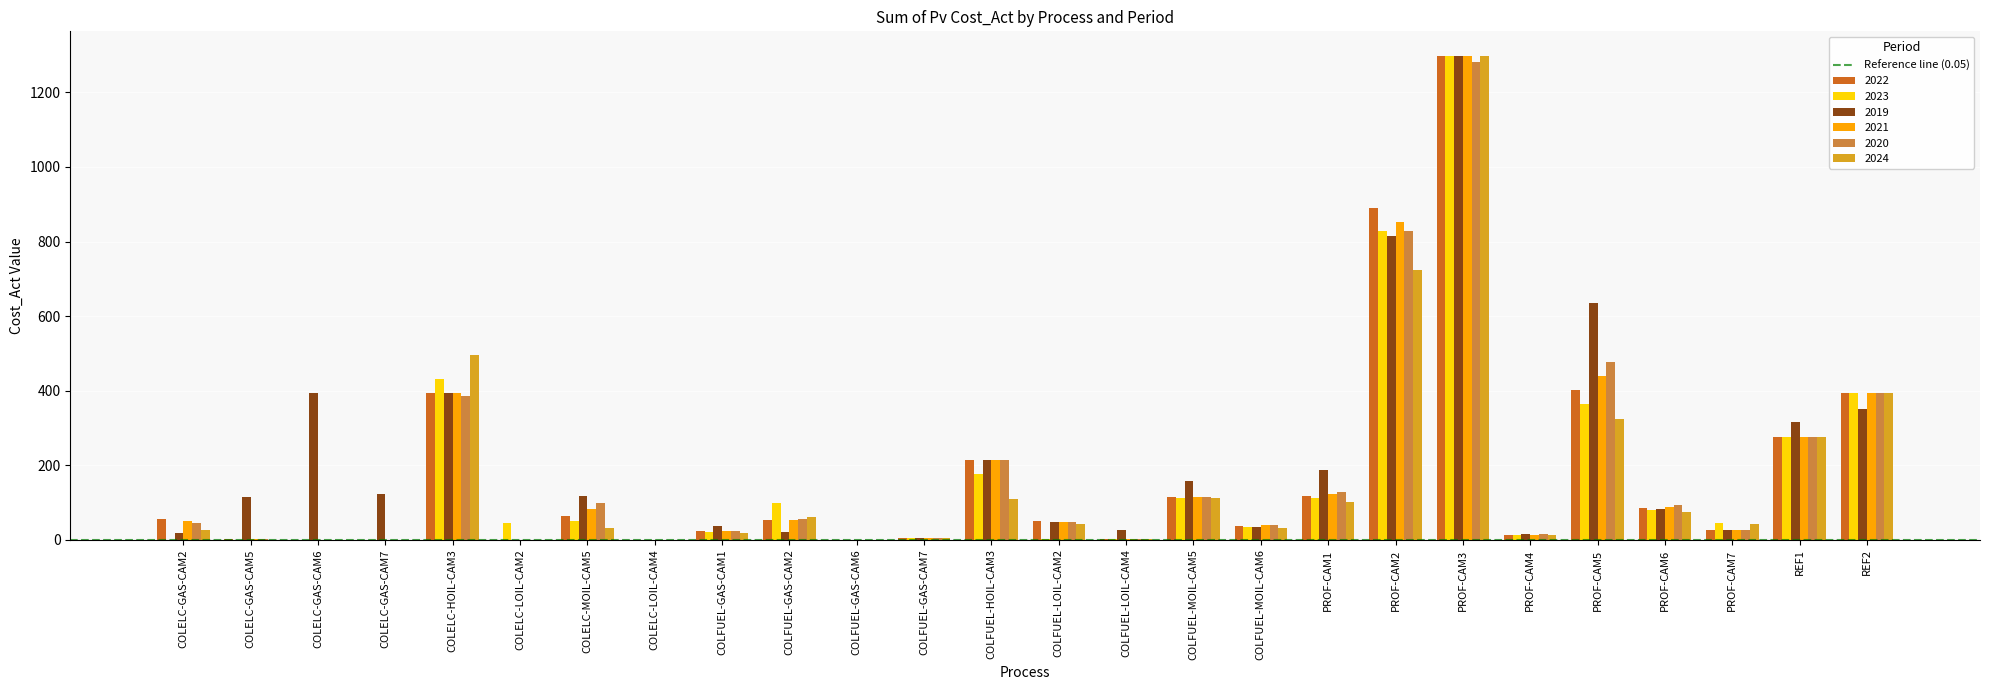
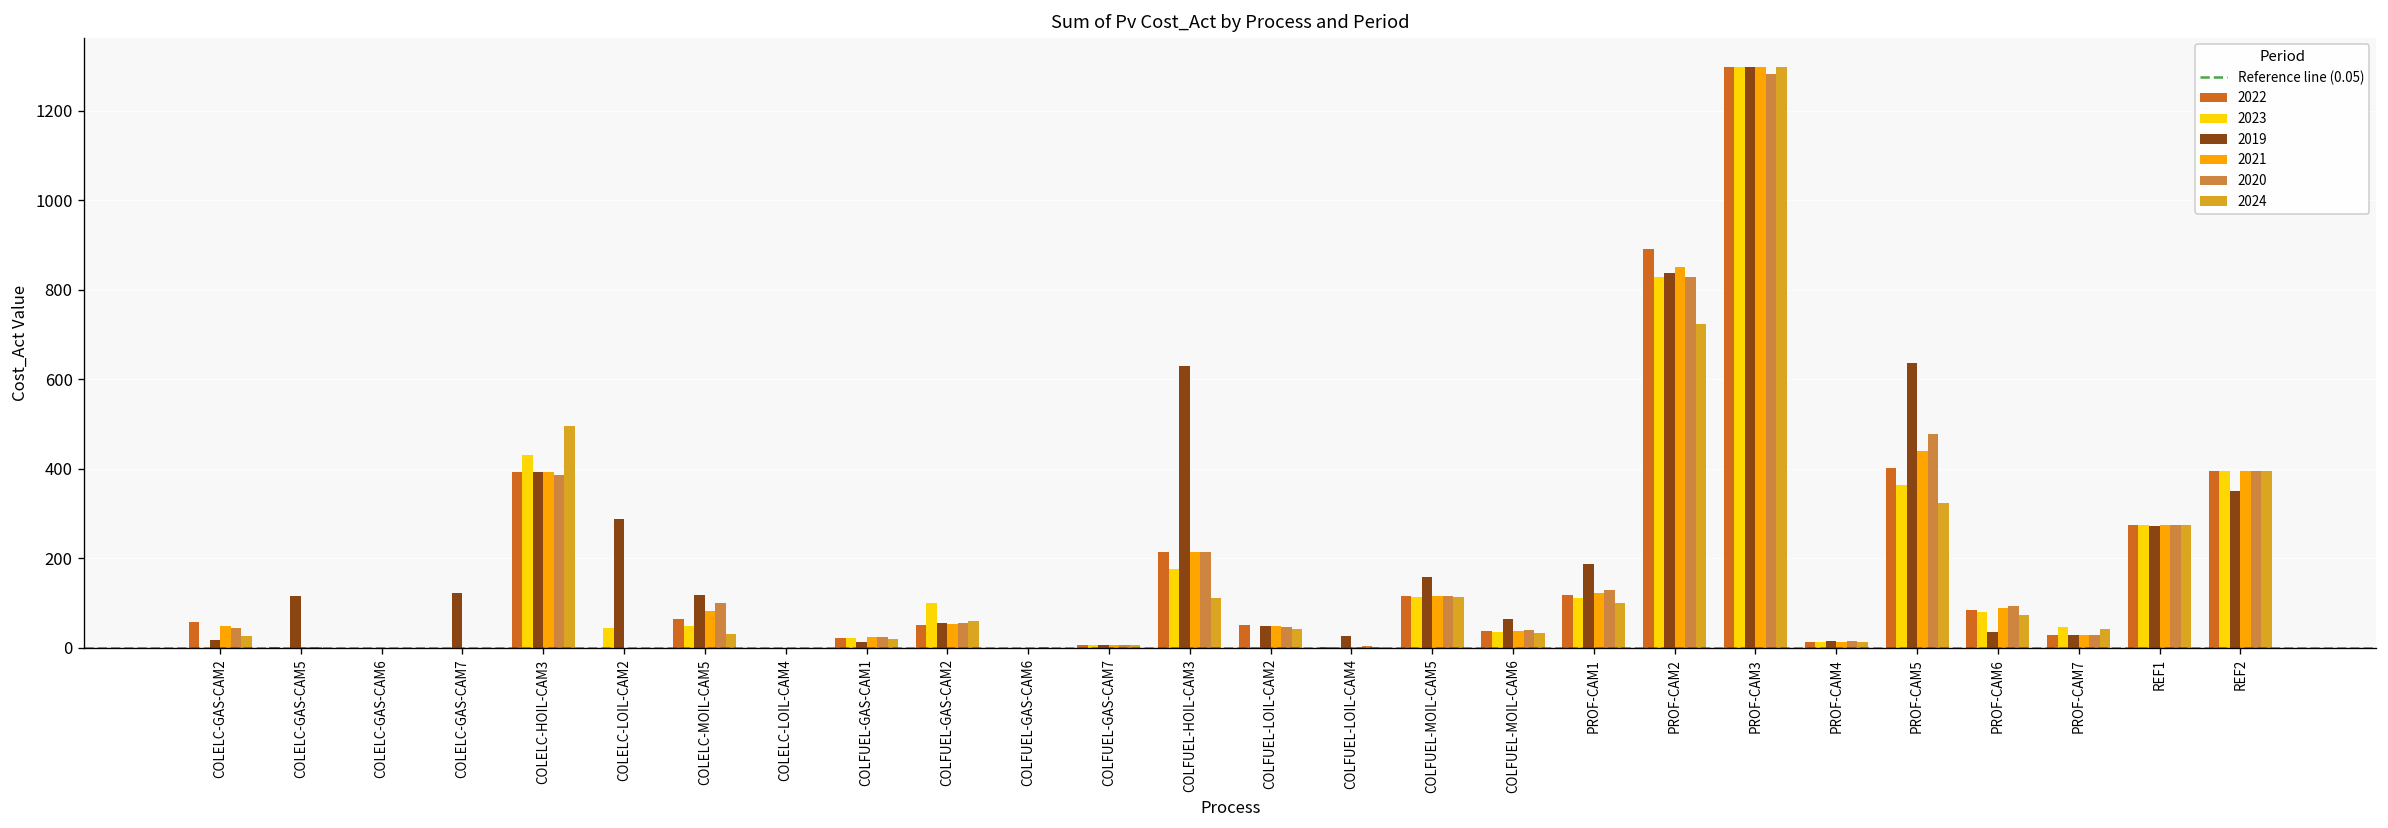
2019, COLELC-GAS-CAM6: 390 -> 0
2019, COLELC-LOIL-CAM2: 0 -> 290
2019, COLFUEL-GAS-CAM1: 40 -> 10
2019, COLFUEL-GAS-CAM2: 20 -> 50
2019, COLFUEL-HOIL-CAM3: 210 -> 630
2019, COLFUEL-MOIL-CAM6: 40 -> 60
2019, PROF-CAM2: 820 -> 840
2019, PROF-CAM6: 80 -> 40
2019, REF1: 310 -> 270
